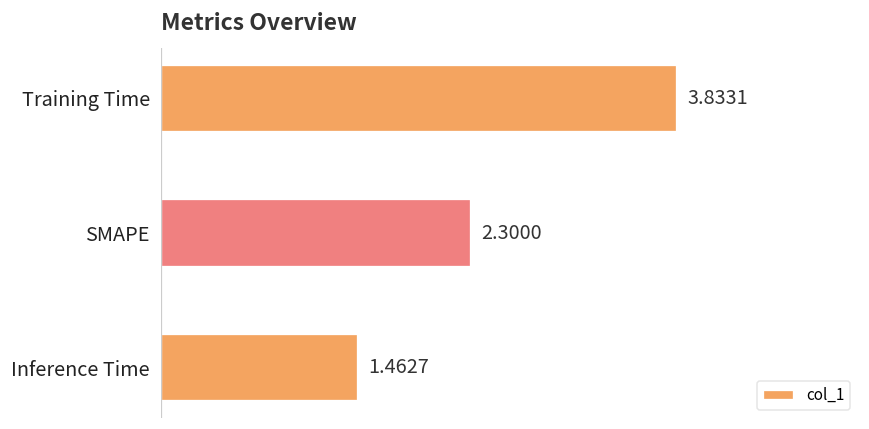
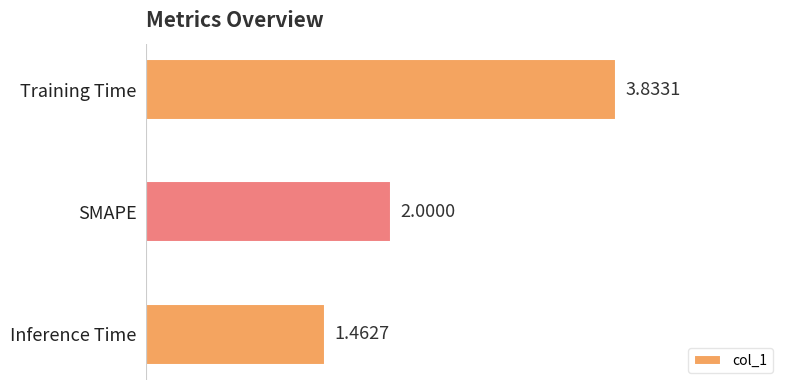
SMAPE: 2.3000 -> 2.0000
